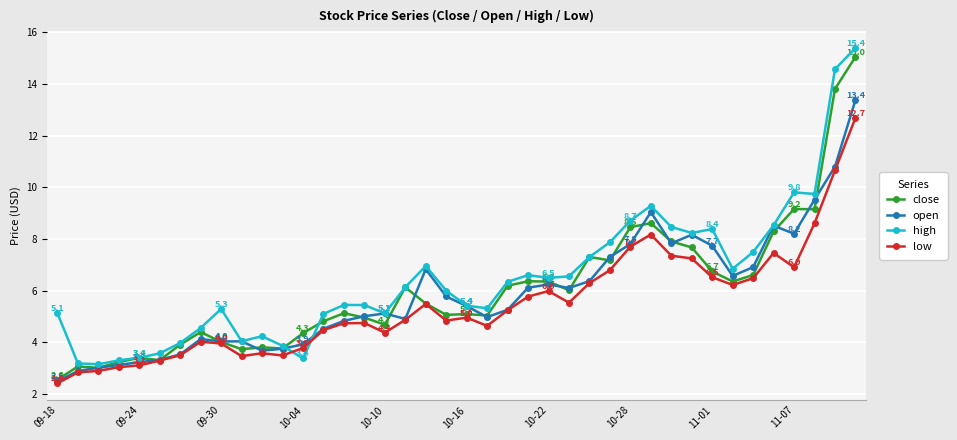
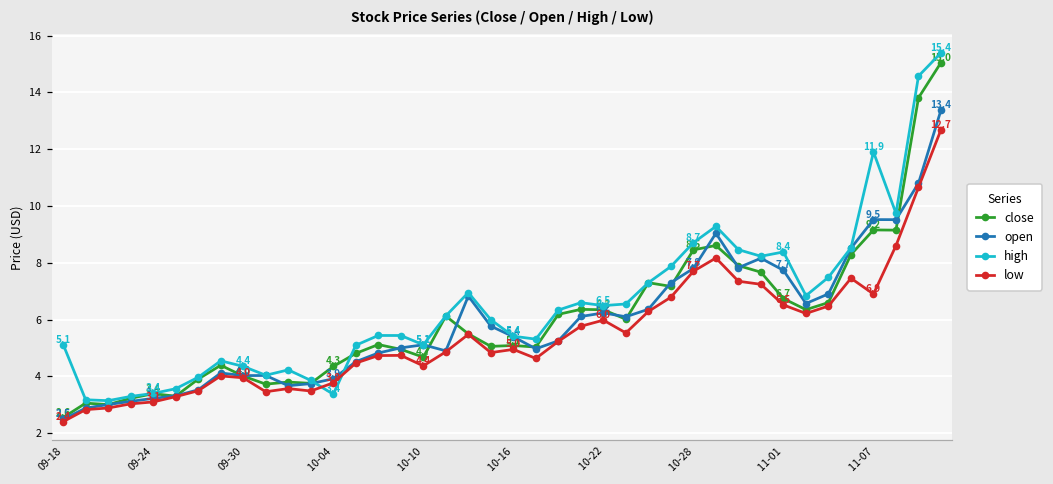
high, 09-30: 5.3 -> 4.4
open, 11-07: 8.2 -> 9.5
high, 11-07: 9.8 -> 11.9
